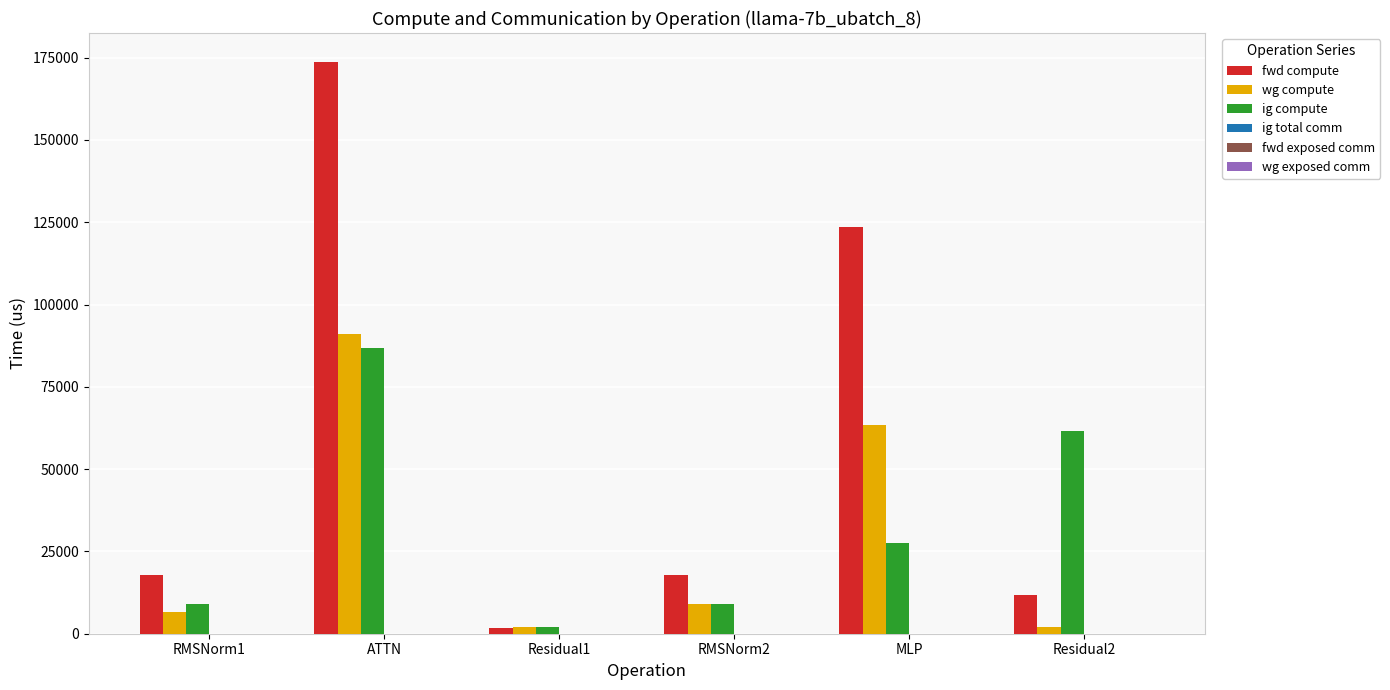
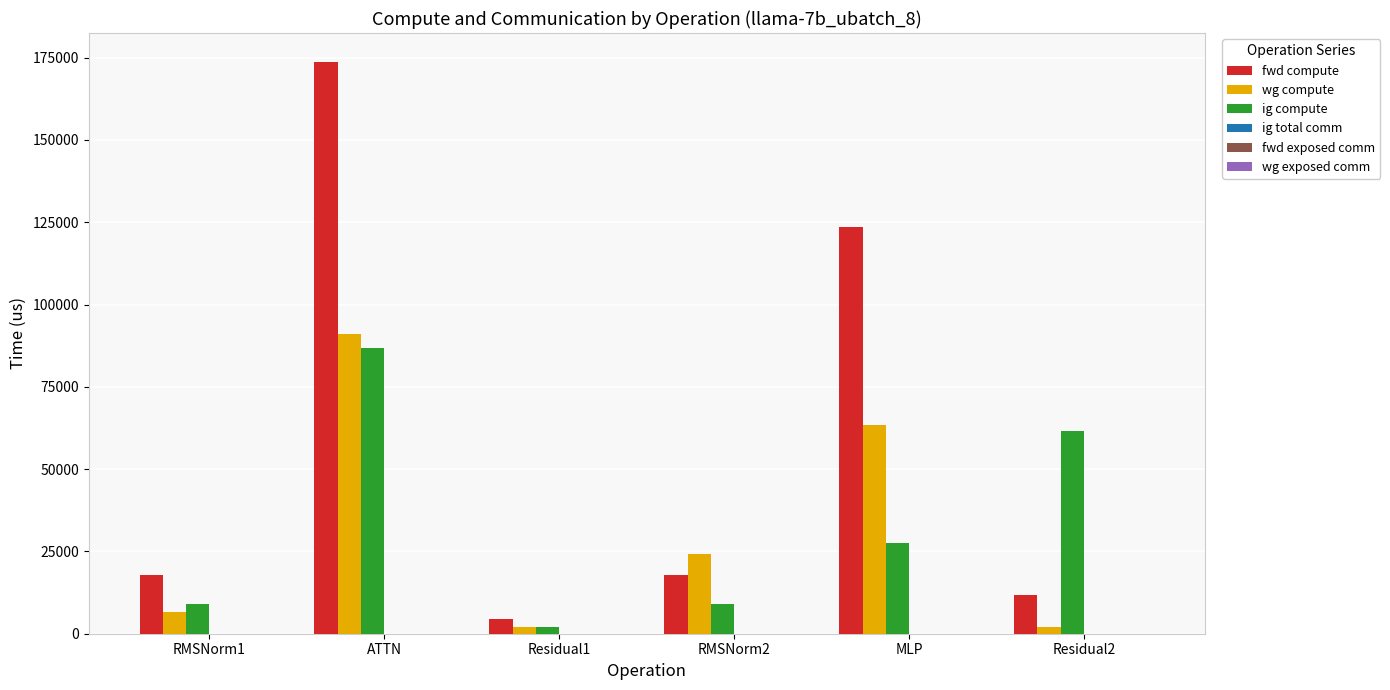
fwd compute, Residual1: 2000 -> 4000
wg compute, RMSNorm2: 9000 -> 24000
